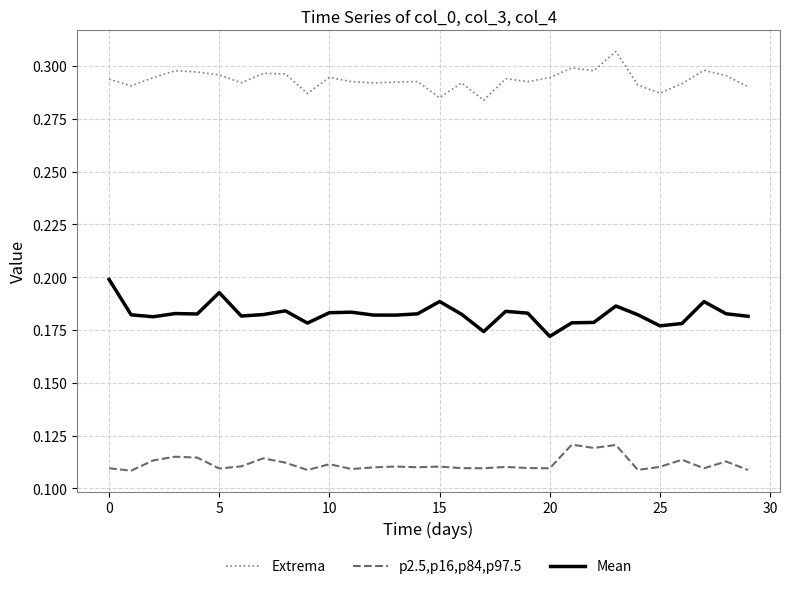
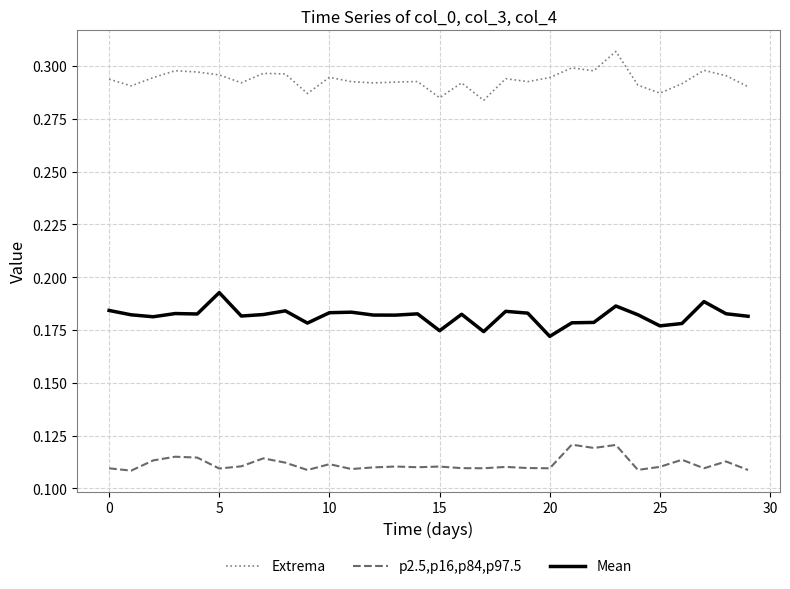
Mean, 0: 0.199 -> 0.184
Mean, 15: 0.188 -> 0.175
